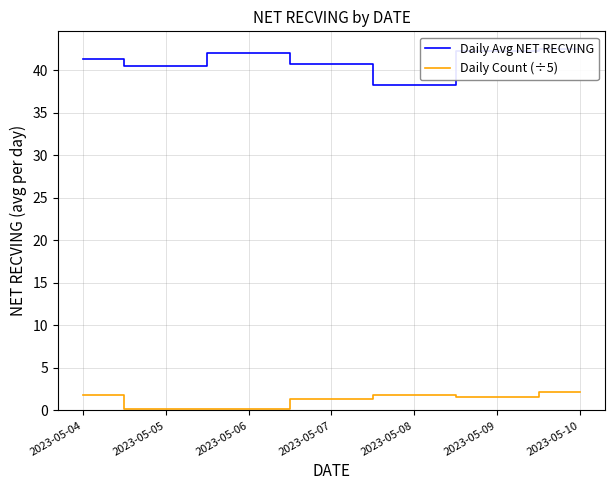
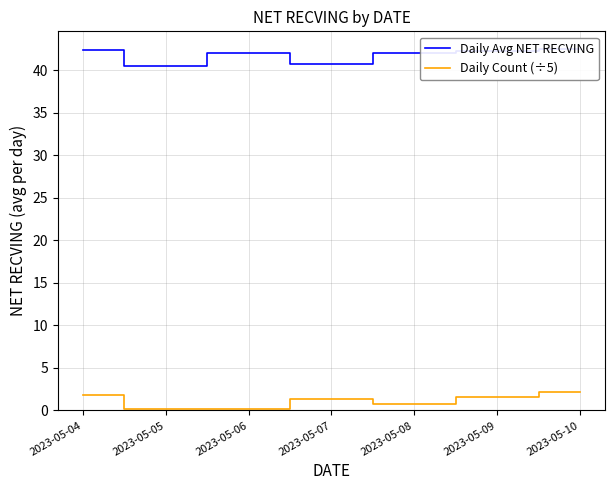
Daily Avg NET RECVING, 2023-05-04: 41 -> 42
Daily Avg NET RECVING, 2023-05-08: 38 -> 42
Daily Count (÷5), 2023-05-08: 2 -> 1
